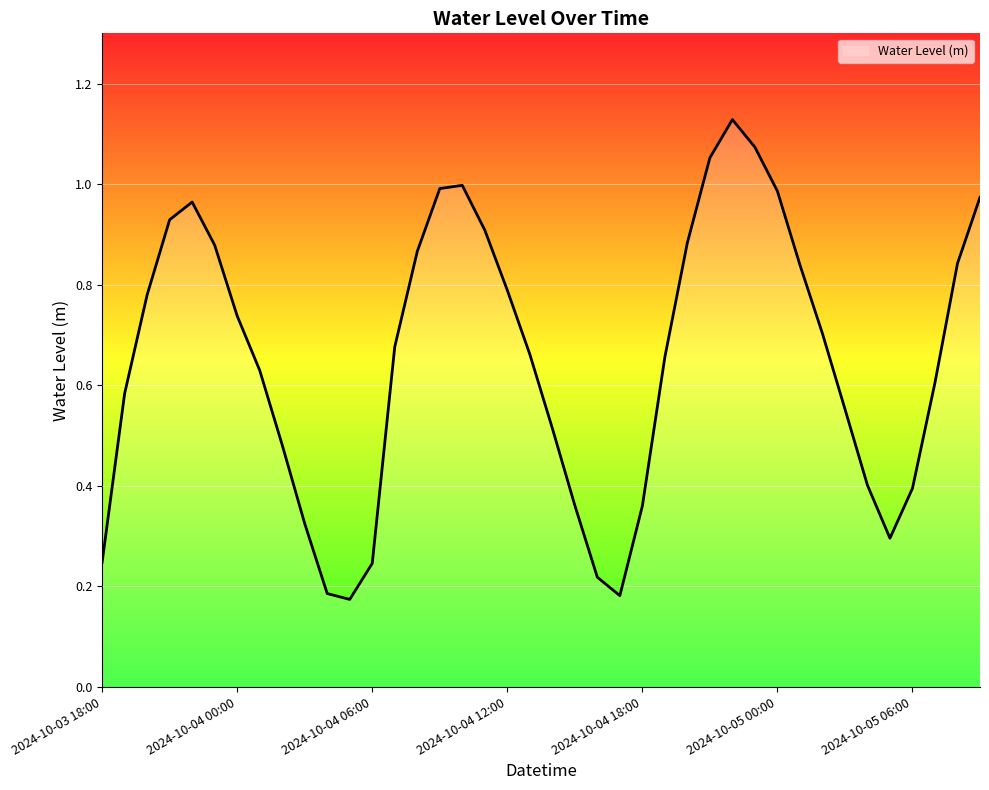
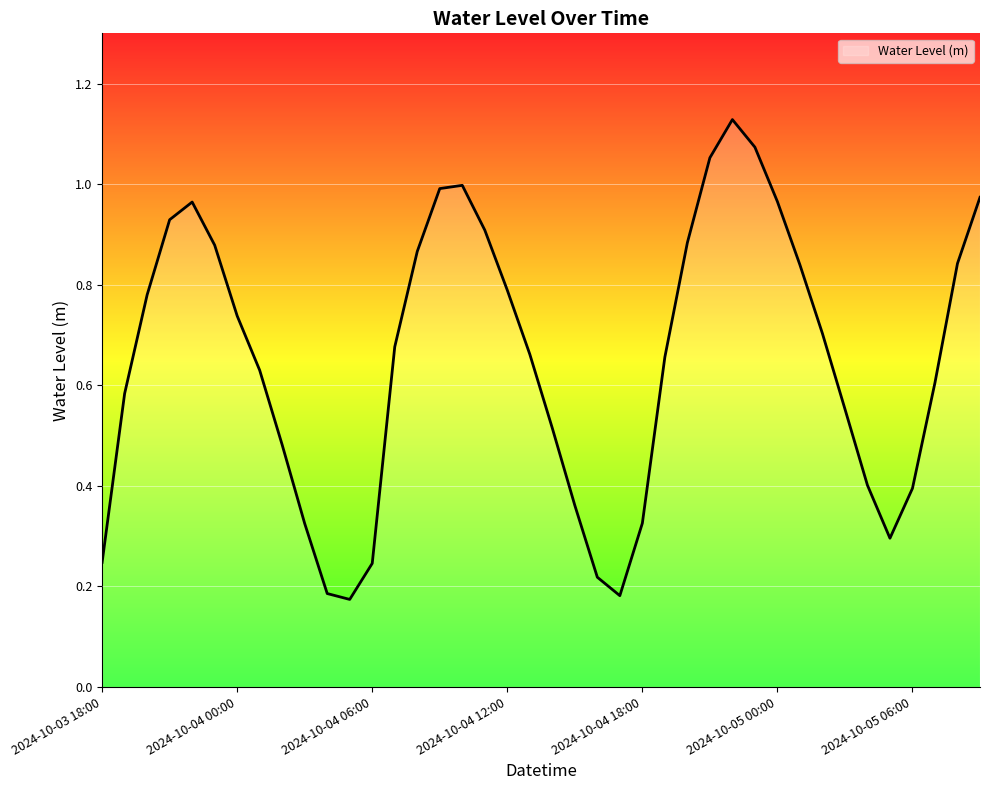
2024-10-04 18:00: 0.36 -> 0.33
2024-10-05 00:00: 0.99 -> 0.97
